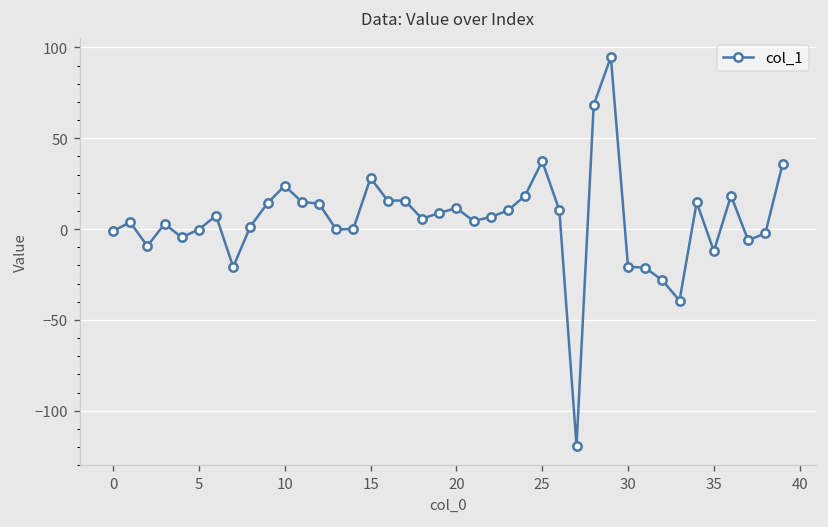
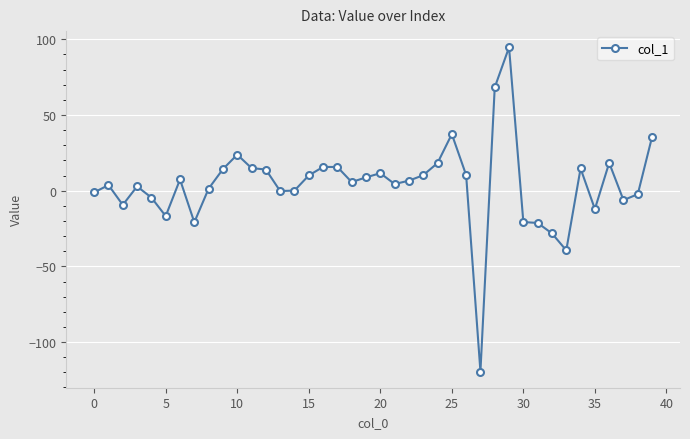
5: 0 -> -17
15: 28 -> 10
